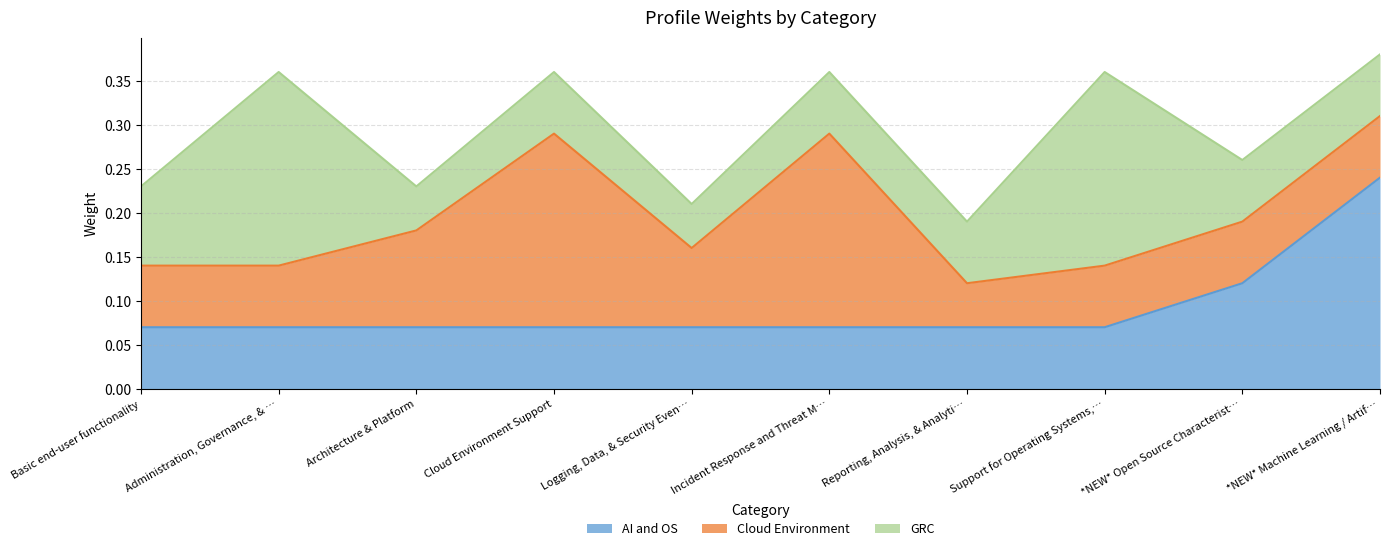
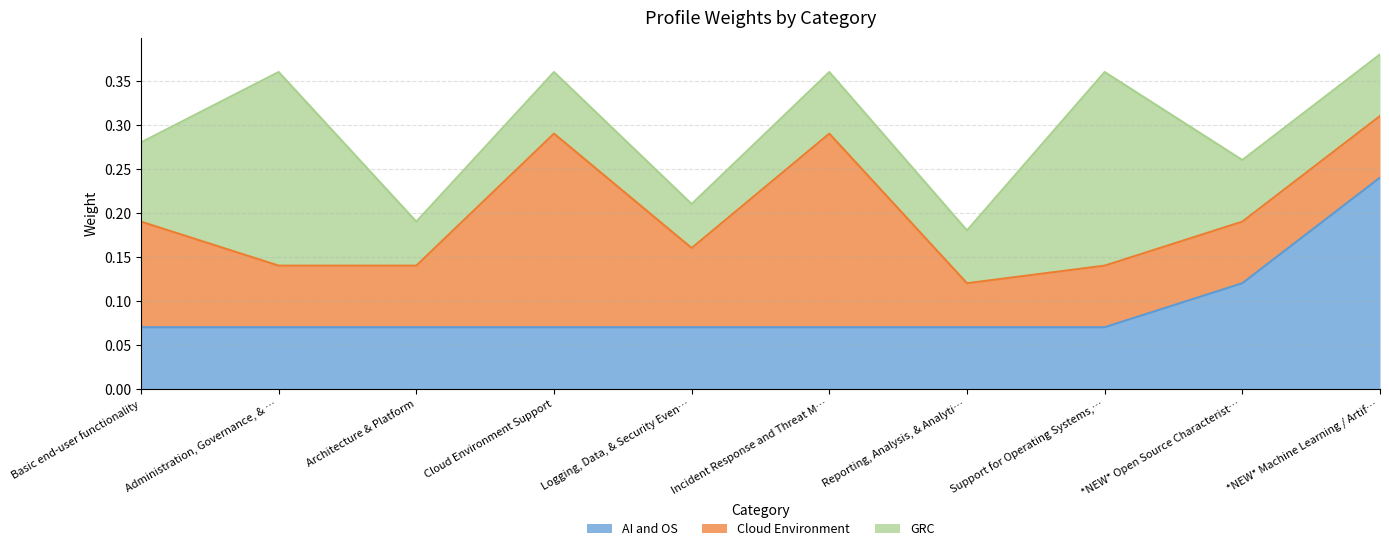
Cloud Environment, Basic end-user functionality: 0.07 -> 0.12
Cloud Environment, Architecture & Platform: 0.11 -> 0.07
GRC, Reporting, Analysis, & Analyti…: 0.07 -> 0.06
